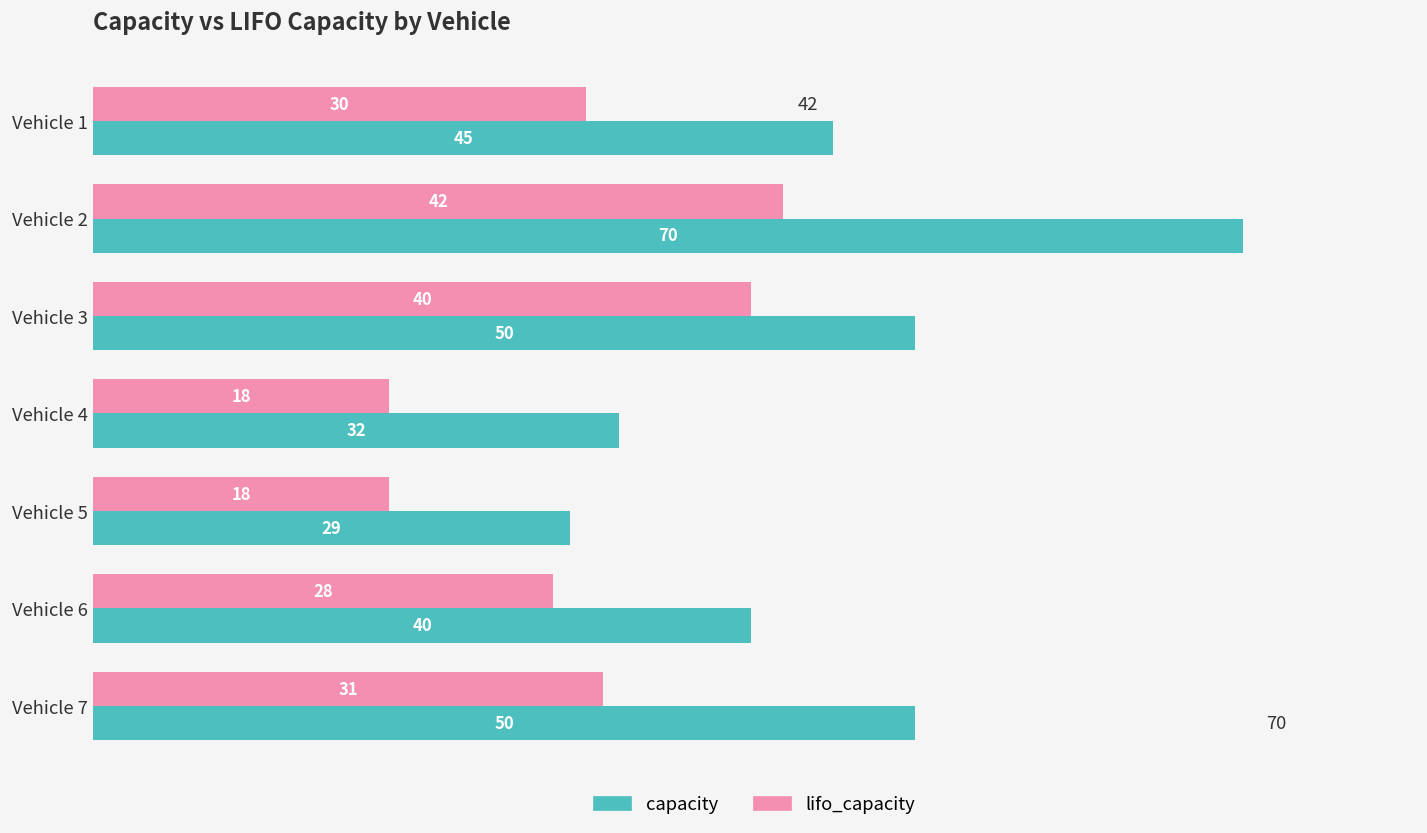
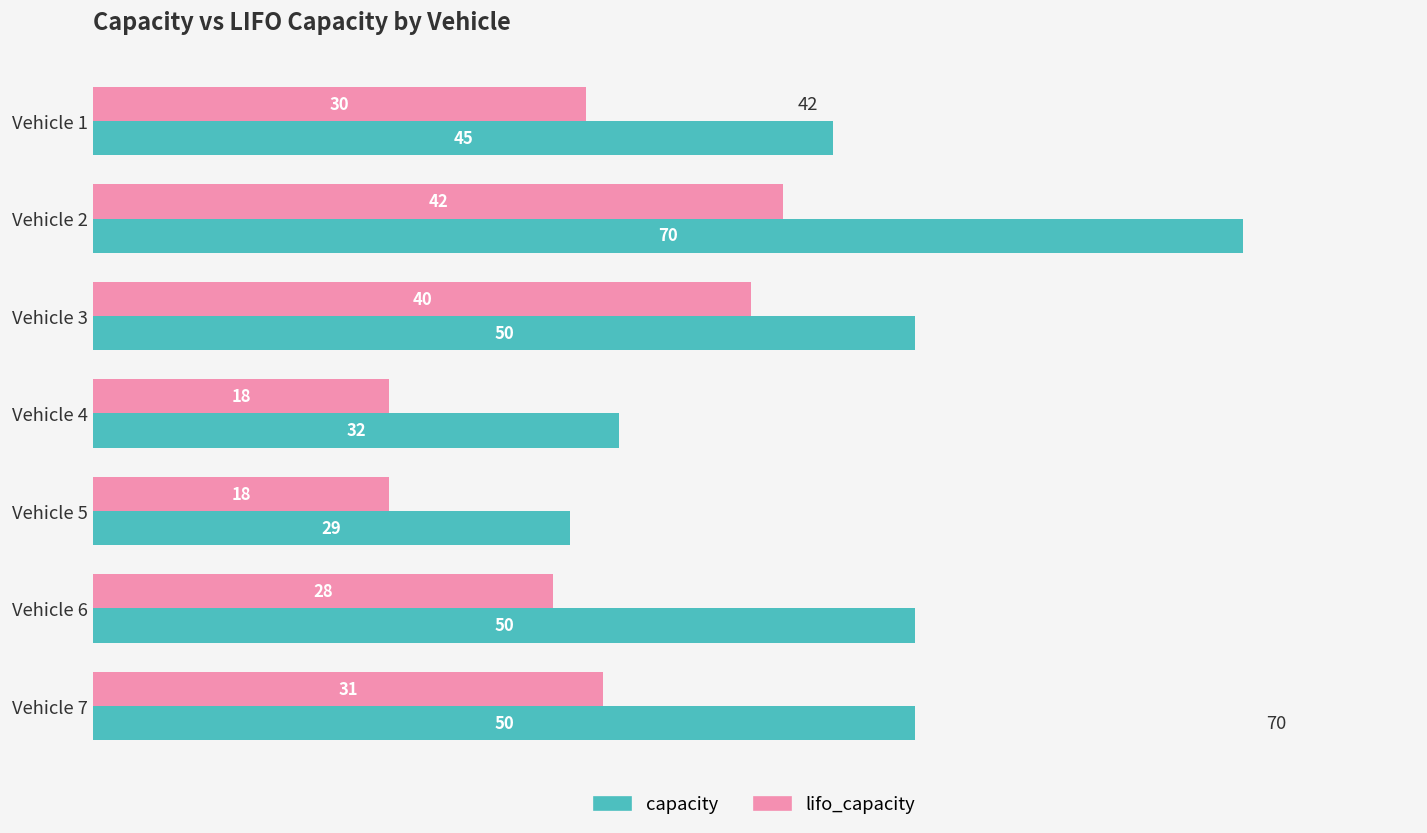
capacity, Vehicle 6: 40 -> 50
